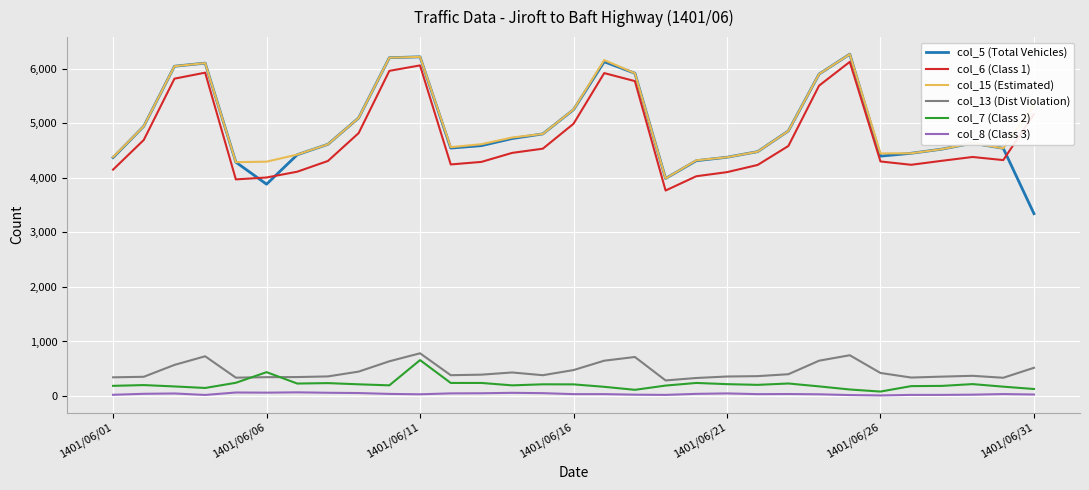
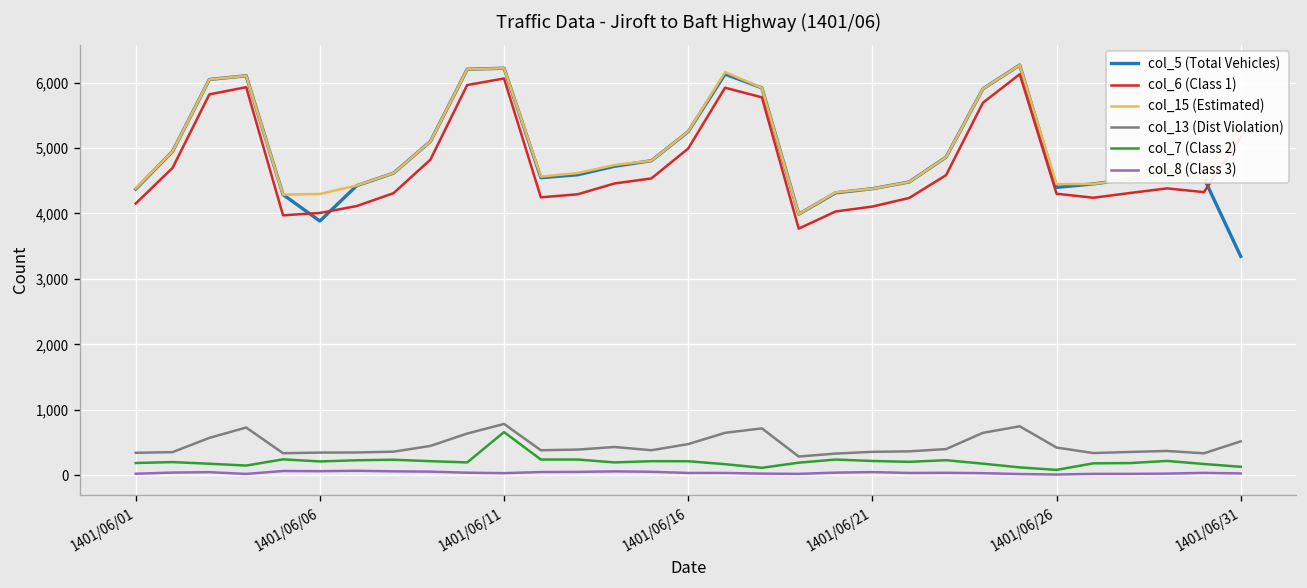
col_7 (Class 2), 1401/06/06: 400 -> 200
